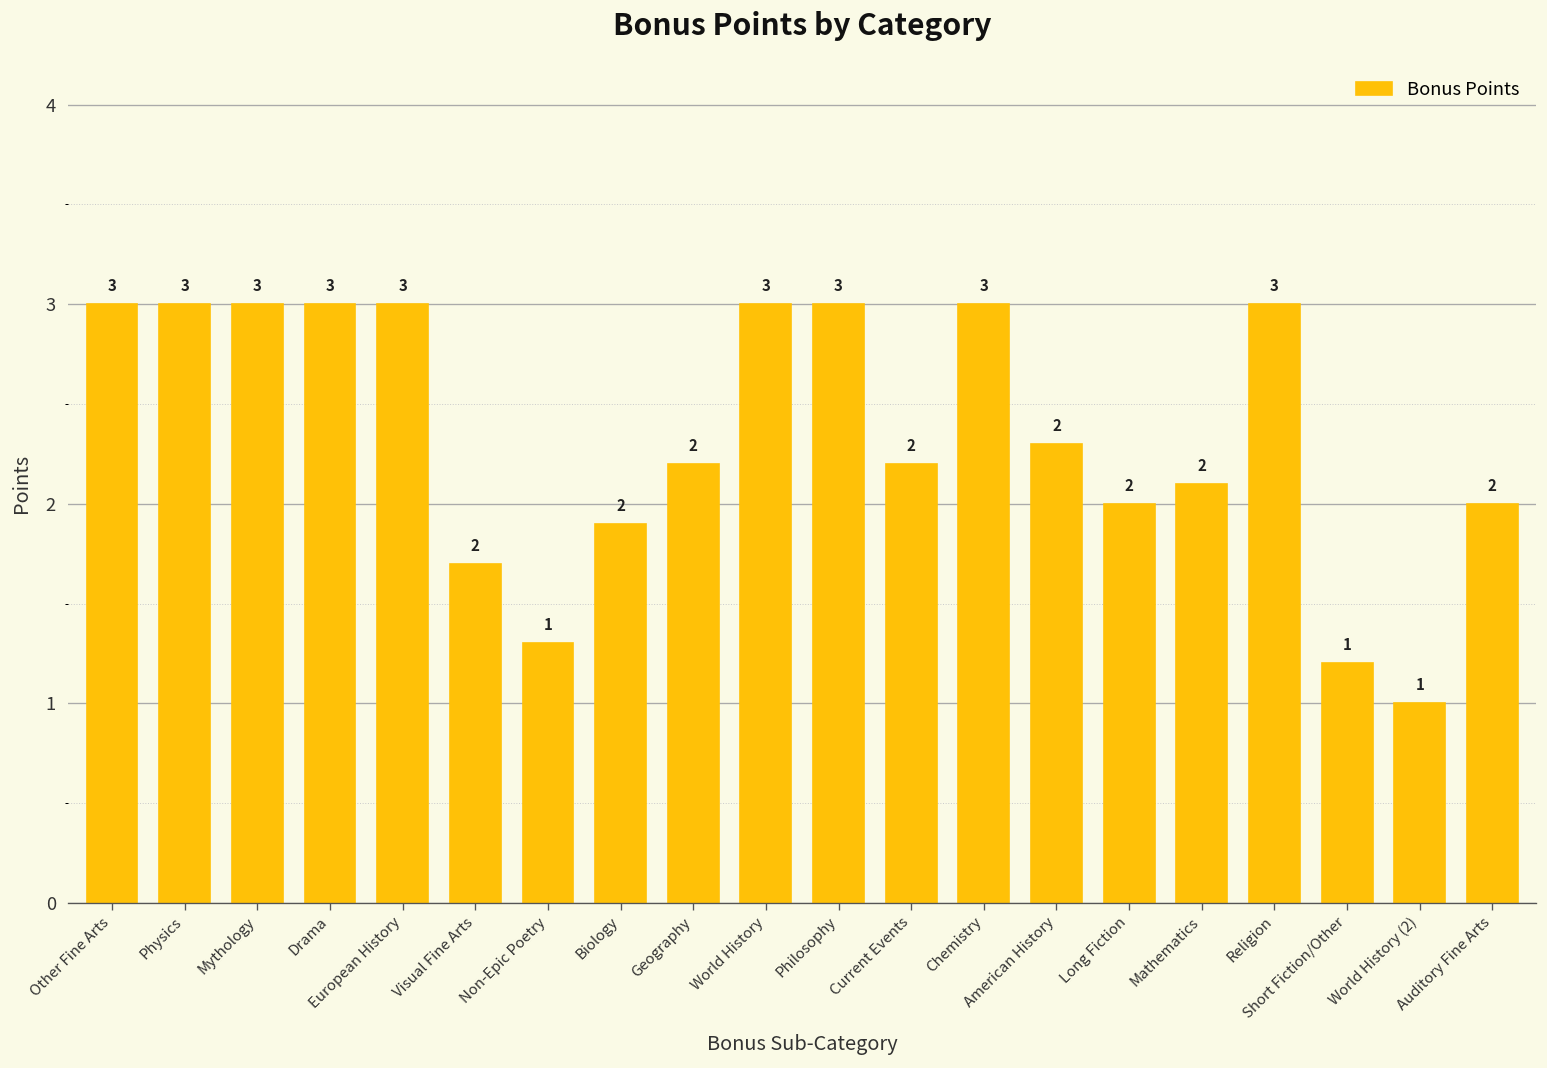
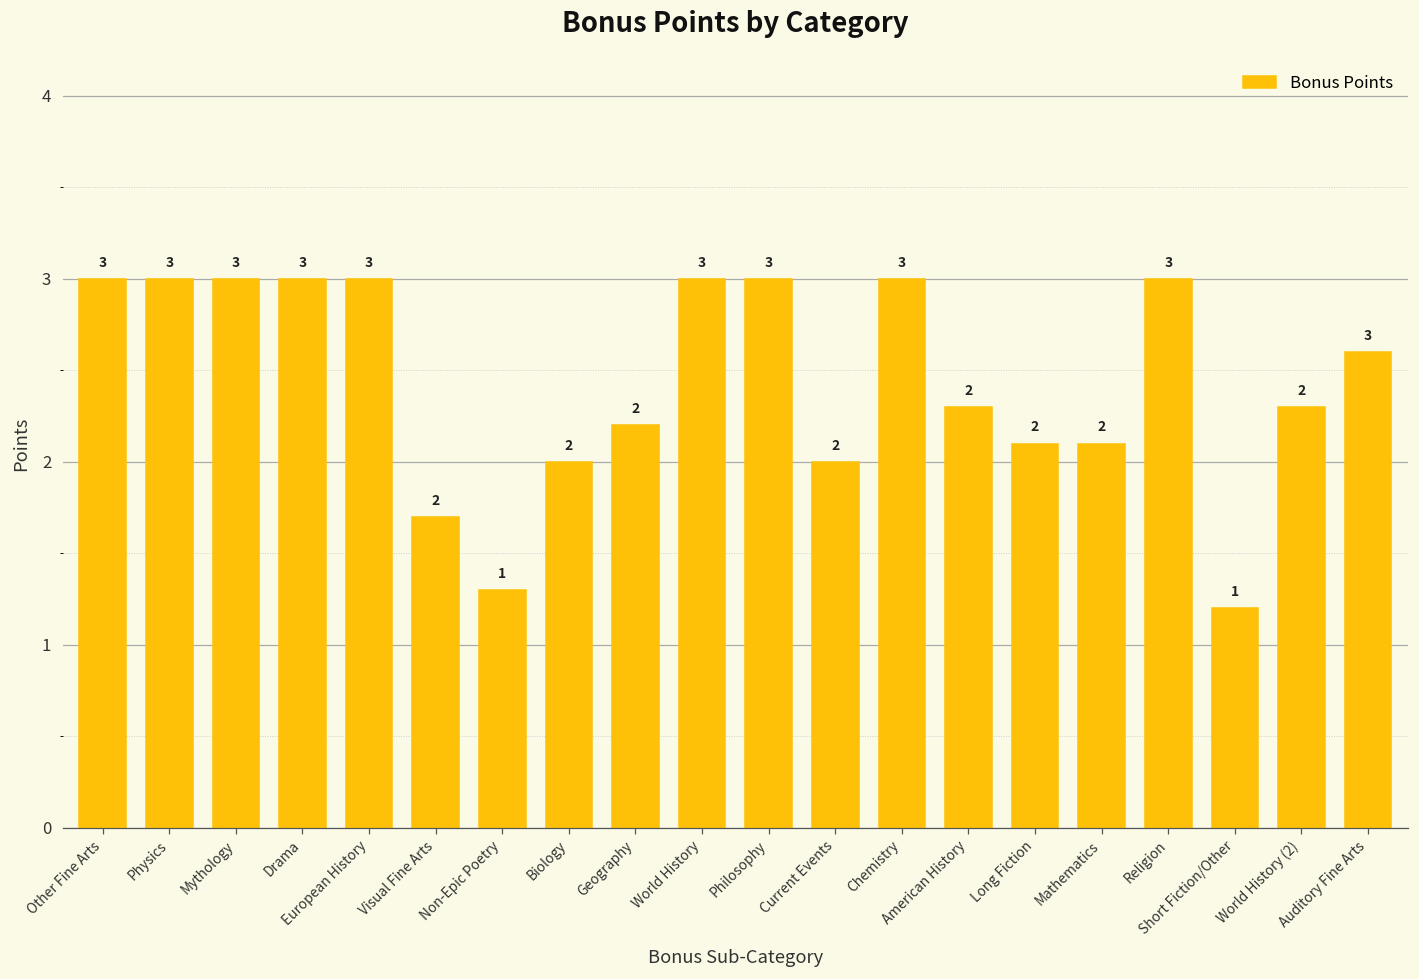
Biology: 1.9 -> 2.0
Current Events: 2.2 -> 2.0
Long Fiction: 2.0 -> 2.1
World History (2): 1 -> 2
Auditory Fine Arts: 2 -> 3
